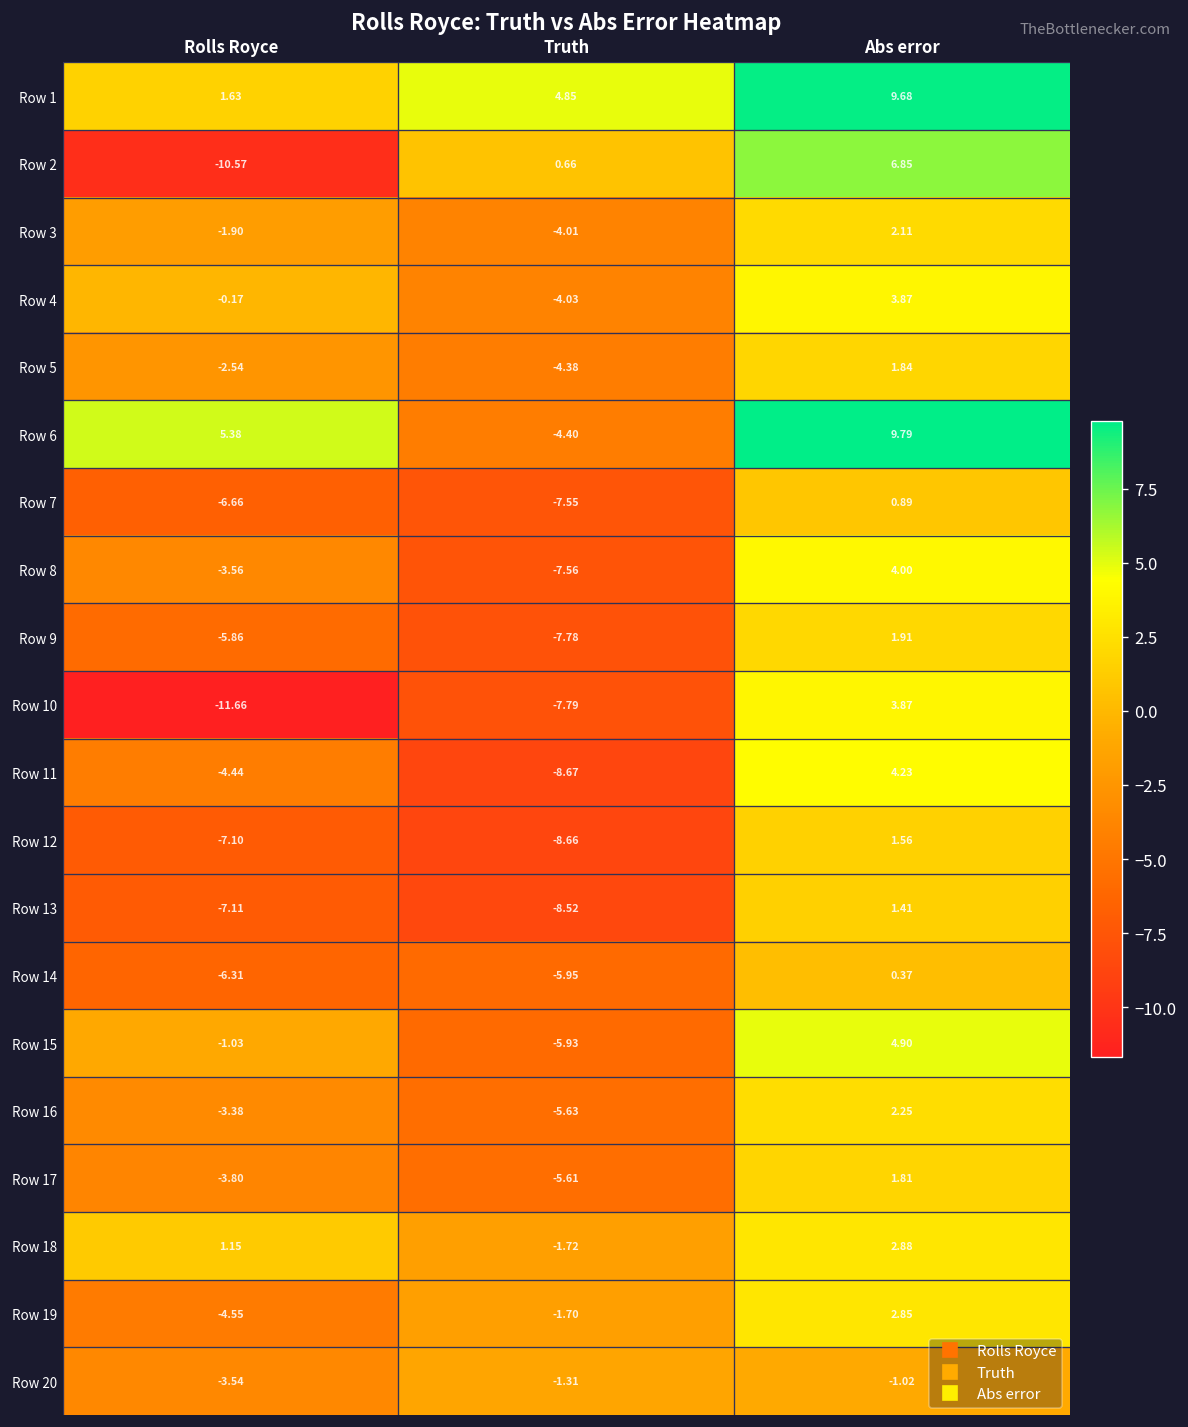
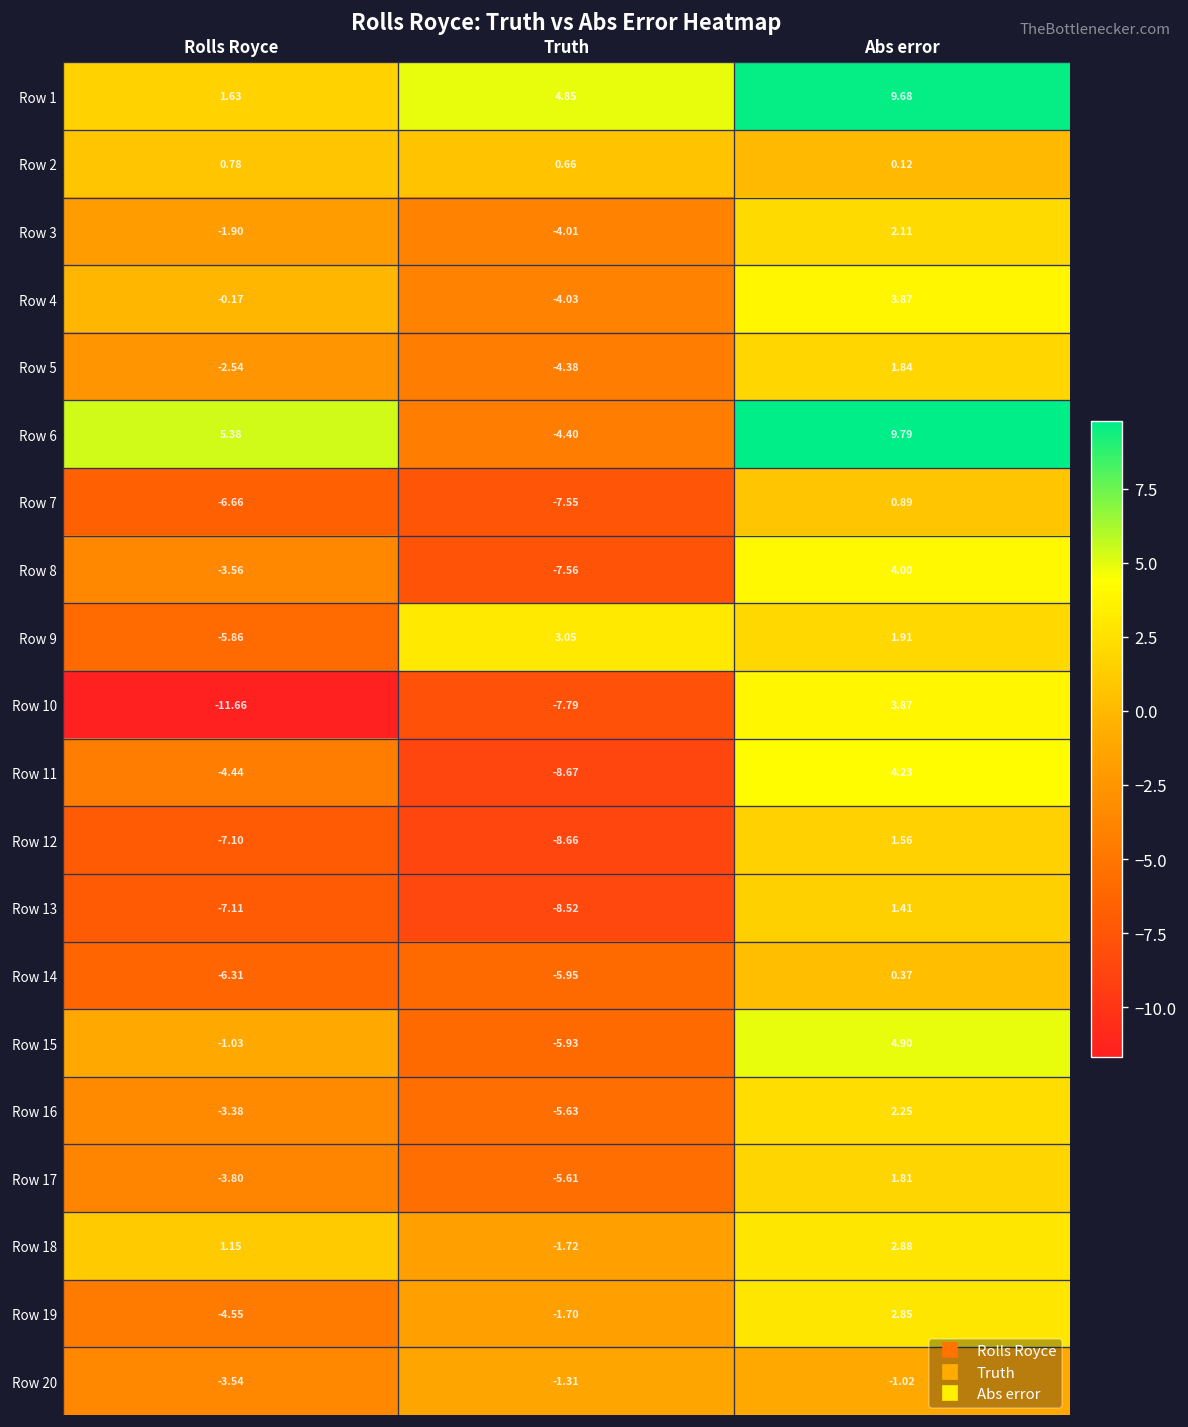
Row 2, Rolls Royce: -10.57 -> 0.78
Row 2, Abs error: 6.85 -> 0.12
Row 9, Truth: -7.78 -> 3.05
